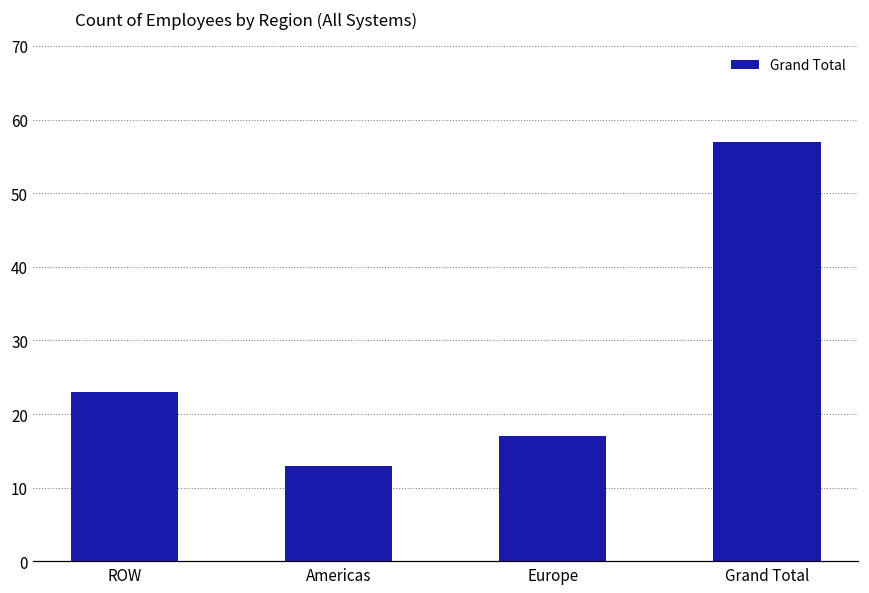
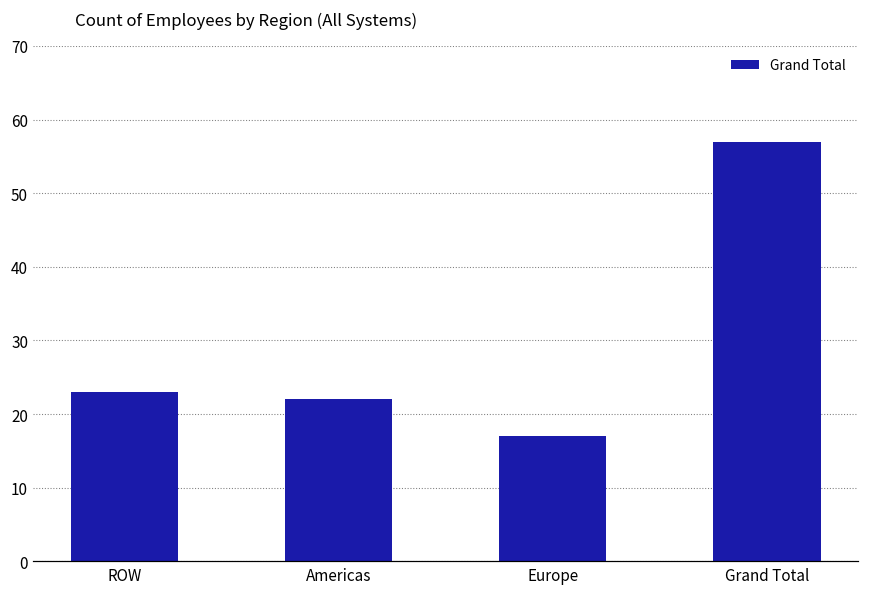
Americas: 13 -> 22
